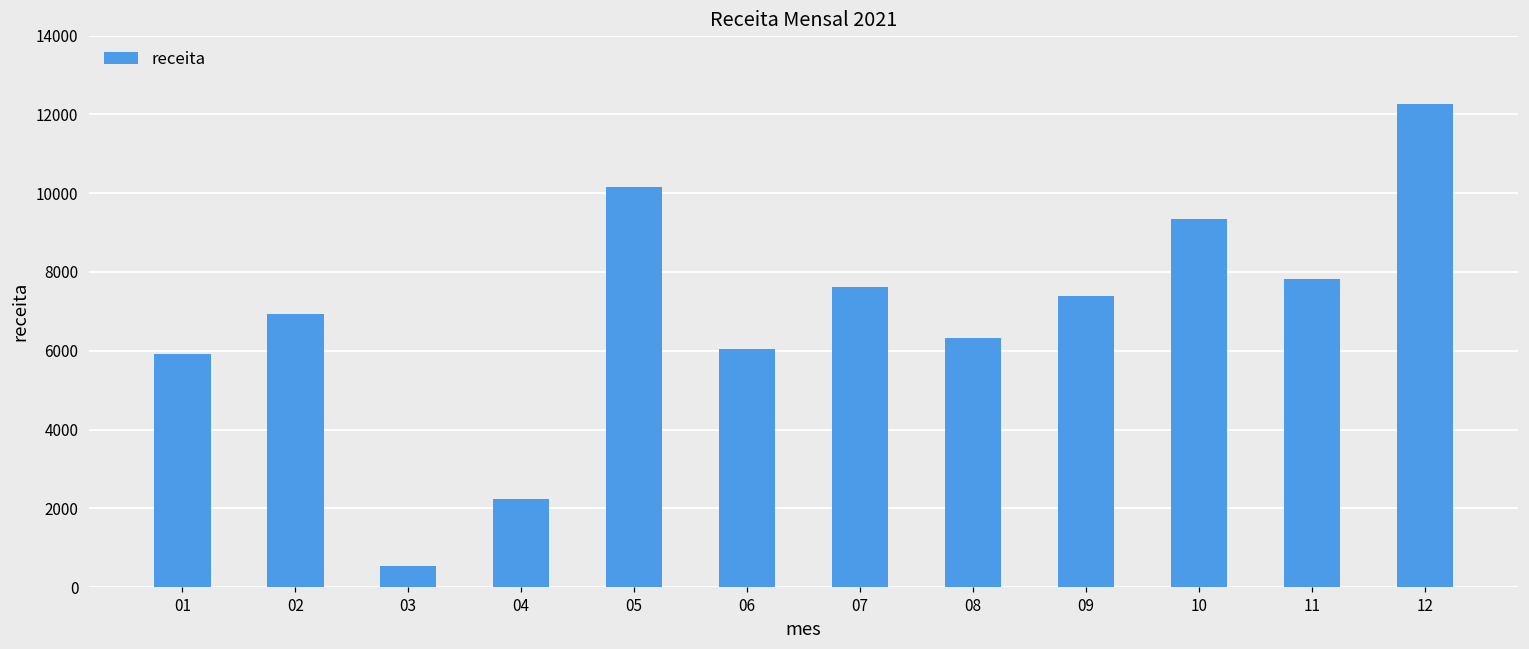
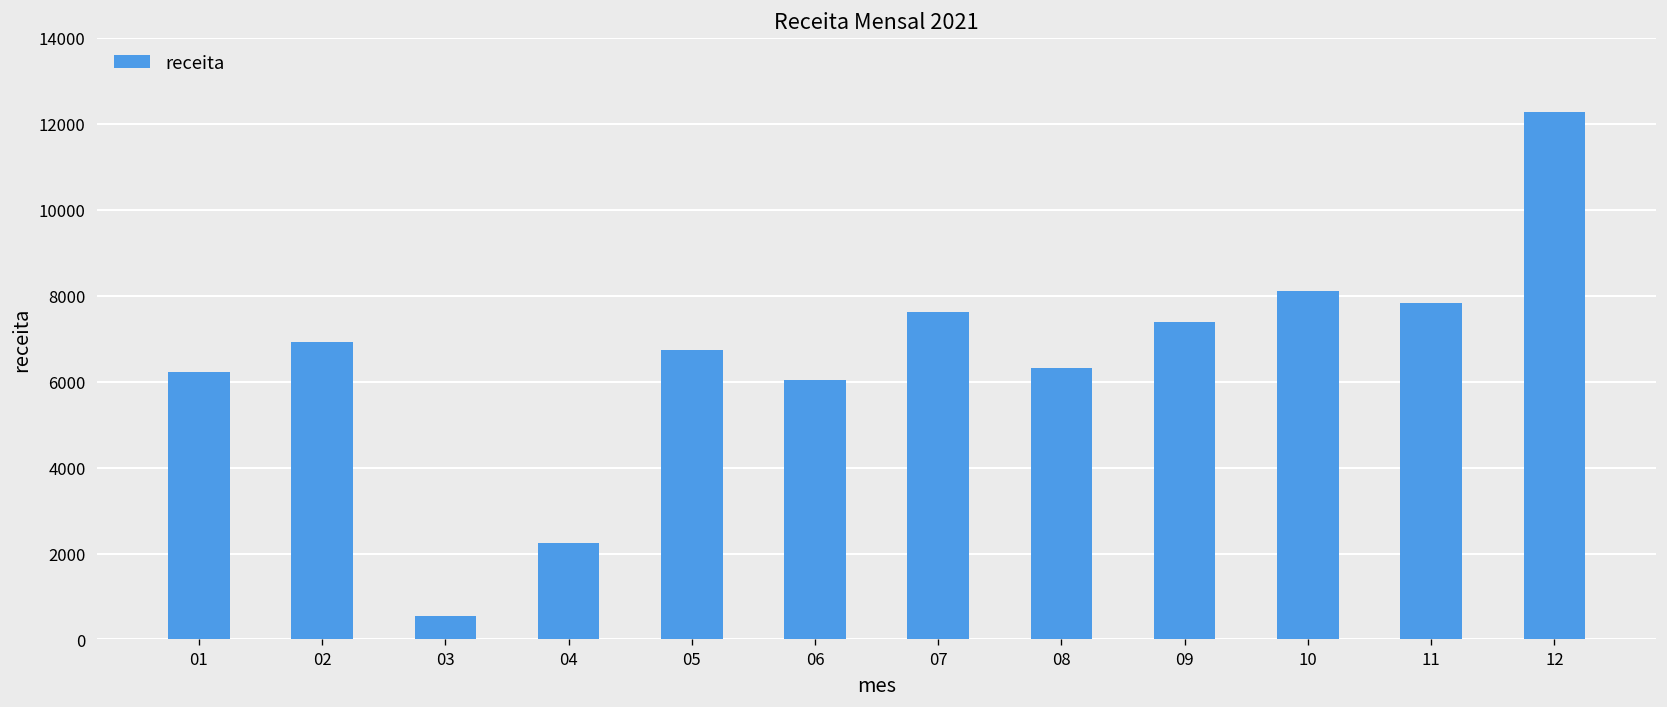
01: 5900 -> 6200
05: 10200 -> 6700
10: 9400 -> 8100
